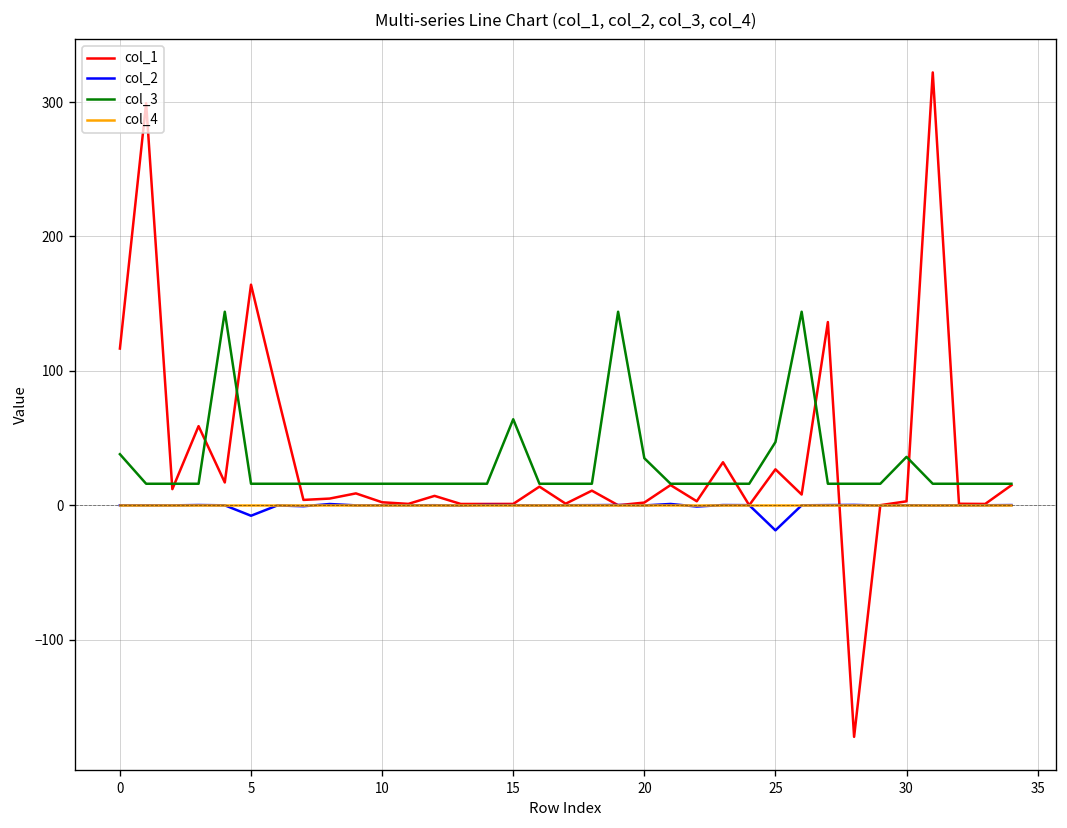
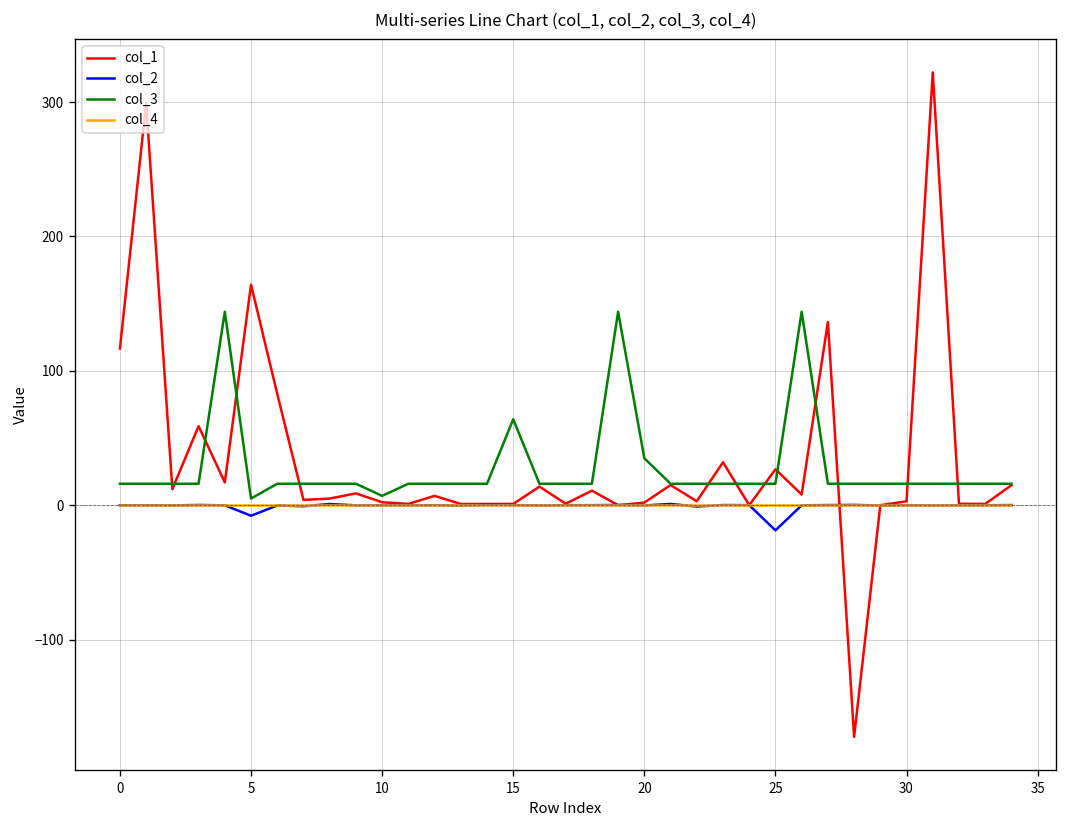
col_3, 0: 38 -> 16
col_3, 5: 16 -> 5
col_3, 10: 16 -> 7
col_3, 25: 47 -> 16
col_3, 30: 36 -> 16
